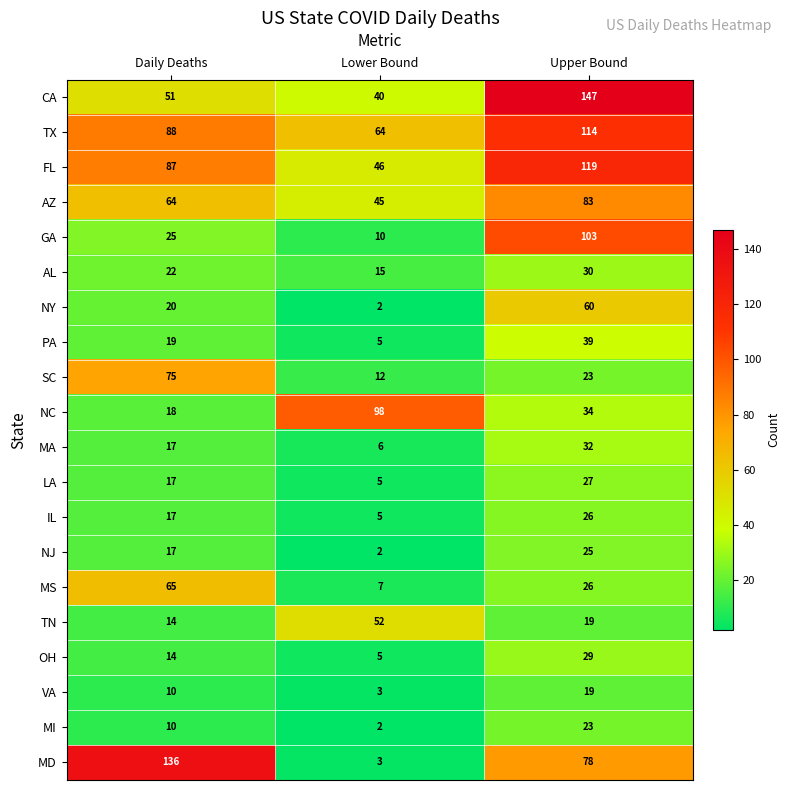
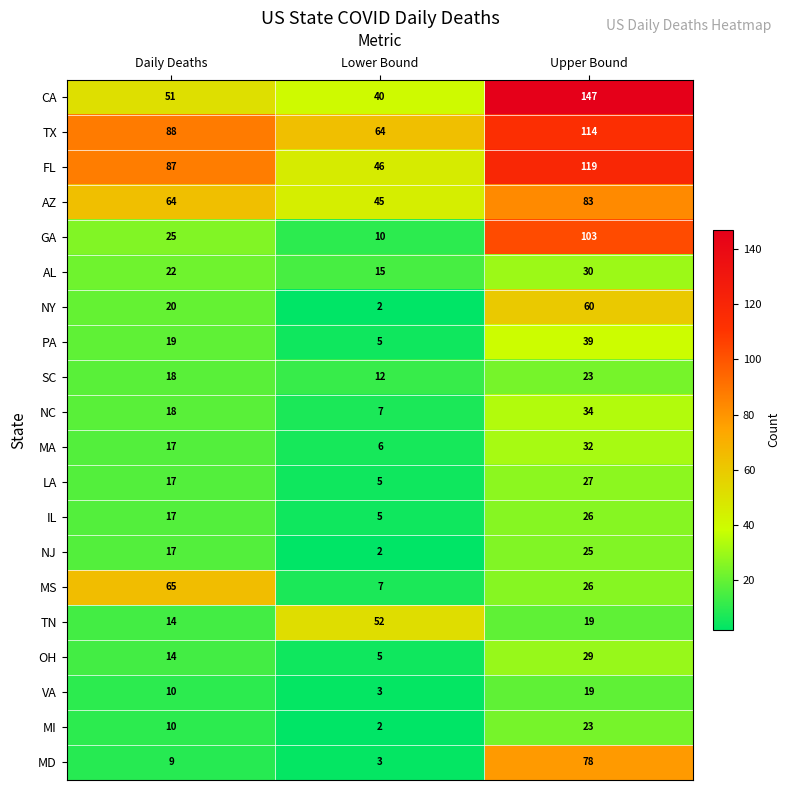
SC, Daily Deaths: 75 -> 18
NC, Lower Bound: 98 -> 7
MD, Daily Deaths: 136 -> 9
